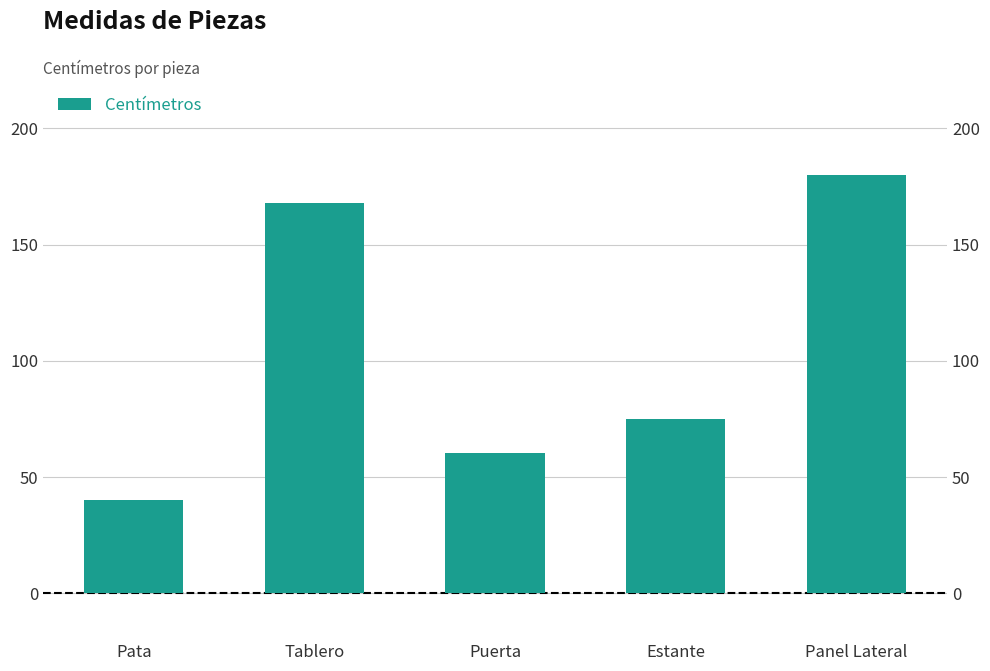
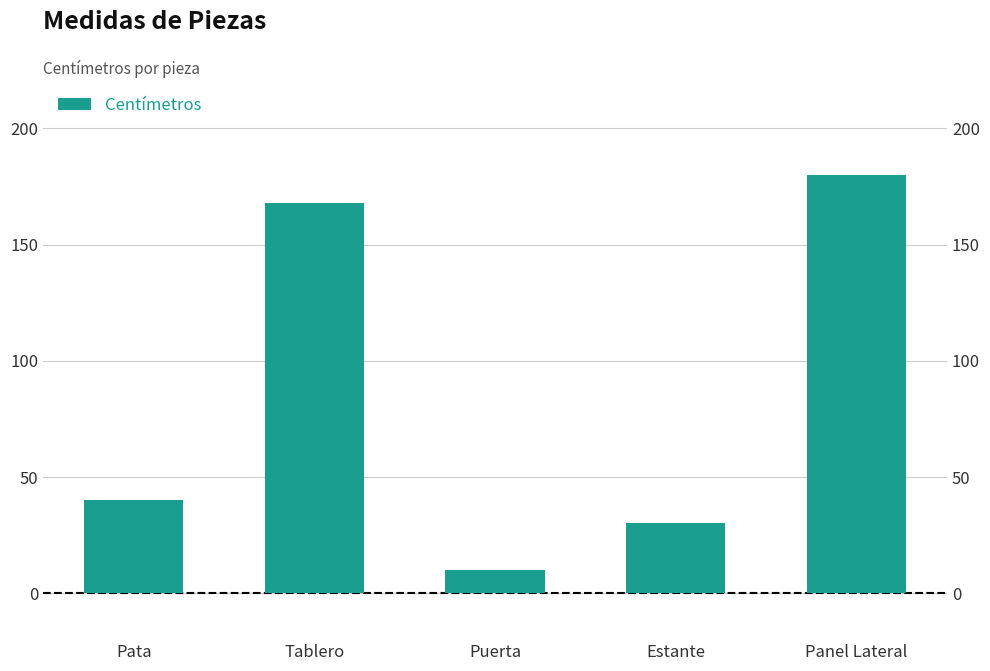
Puerta: 60 -> 10
Estante: 75 -> 30
